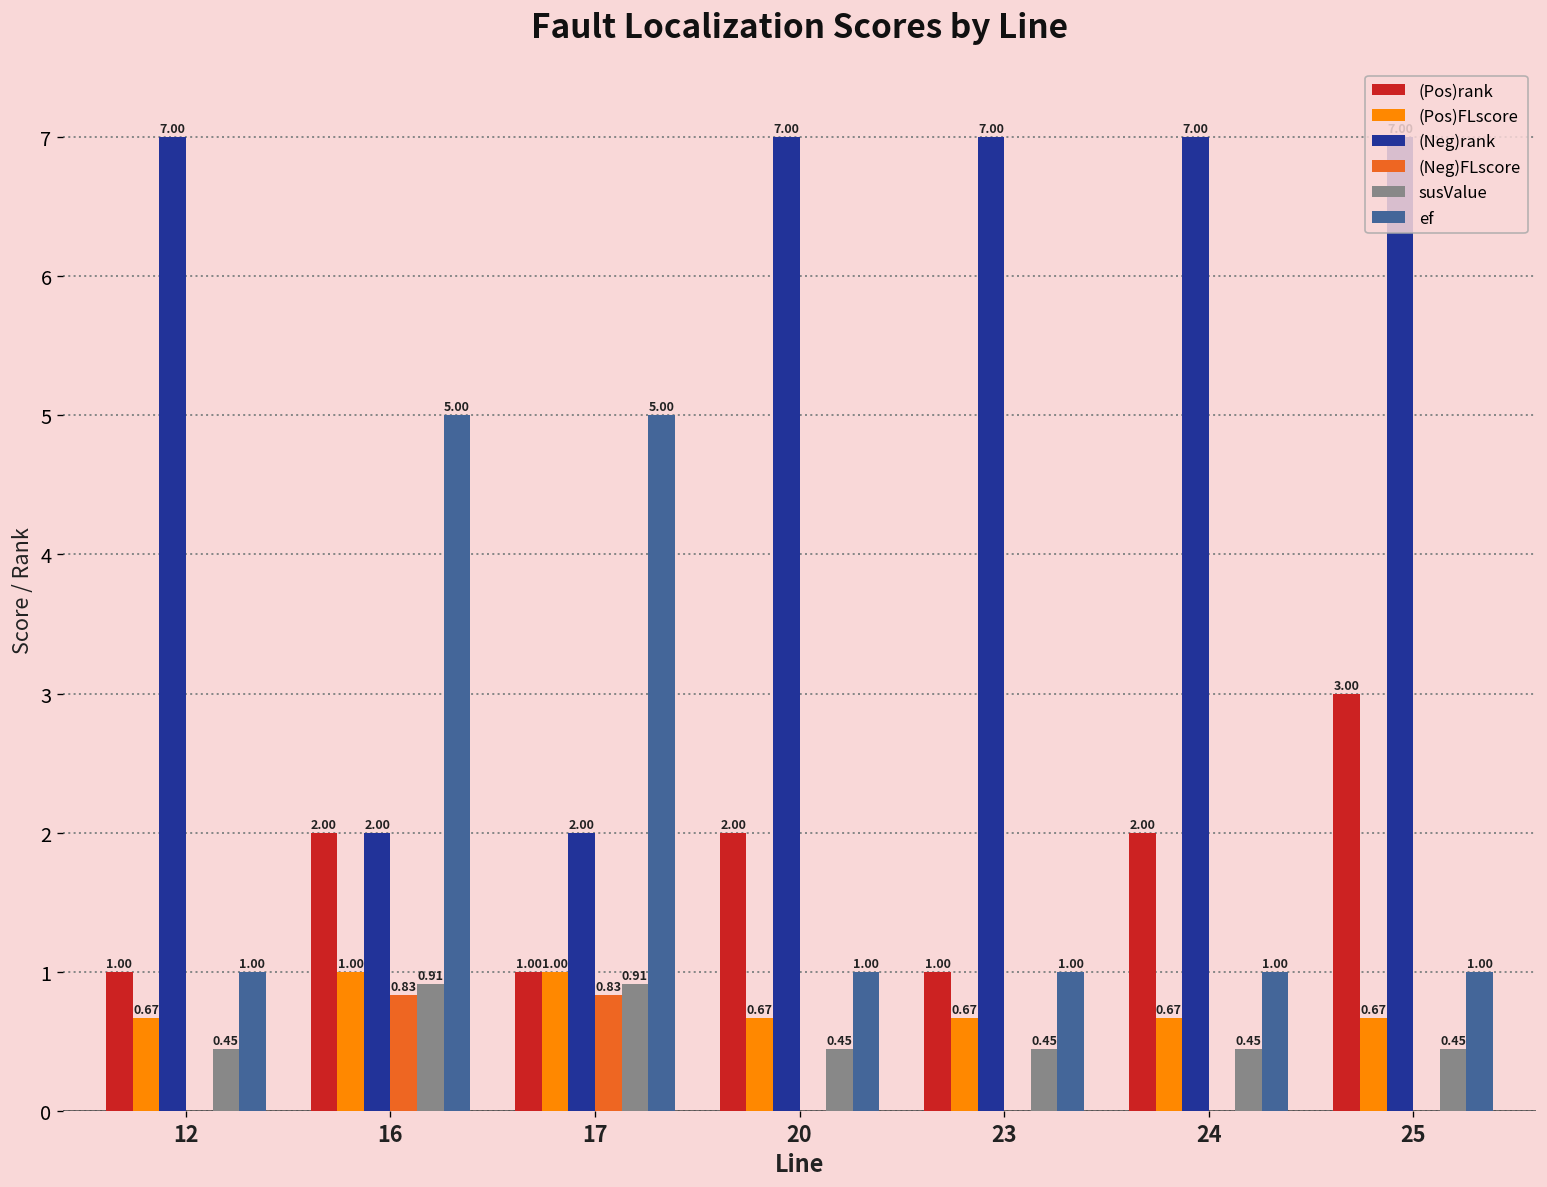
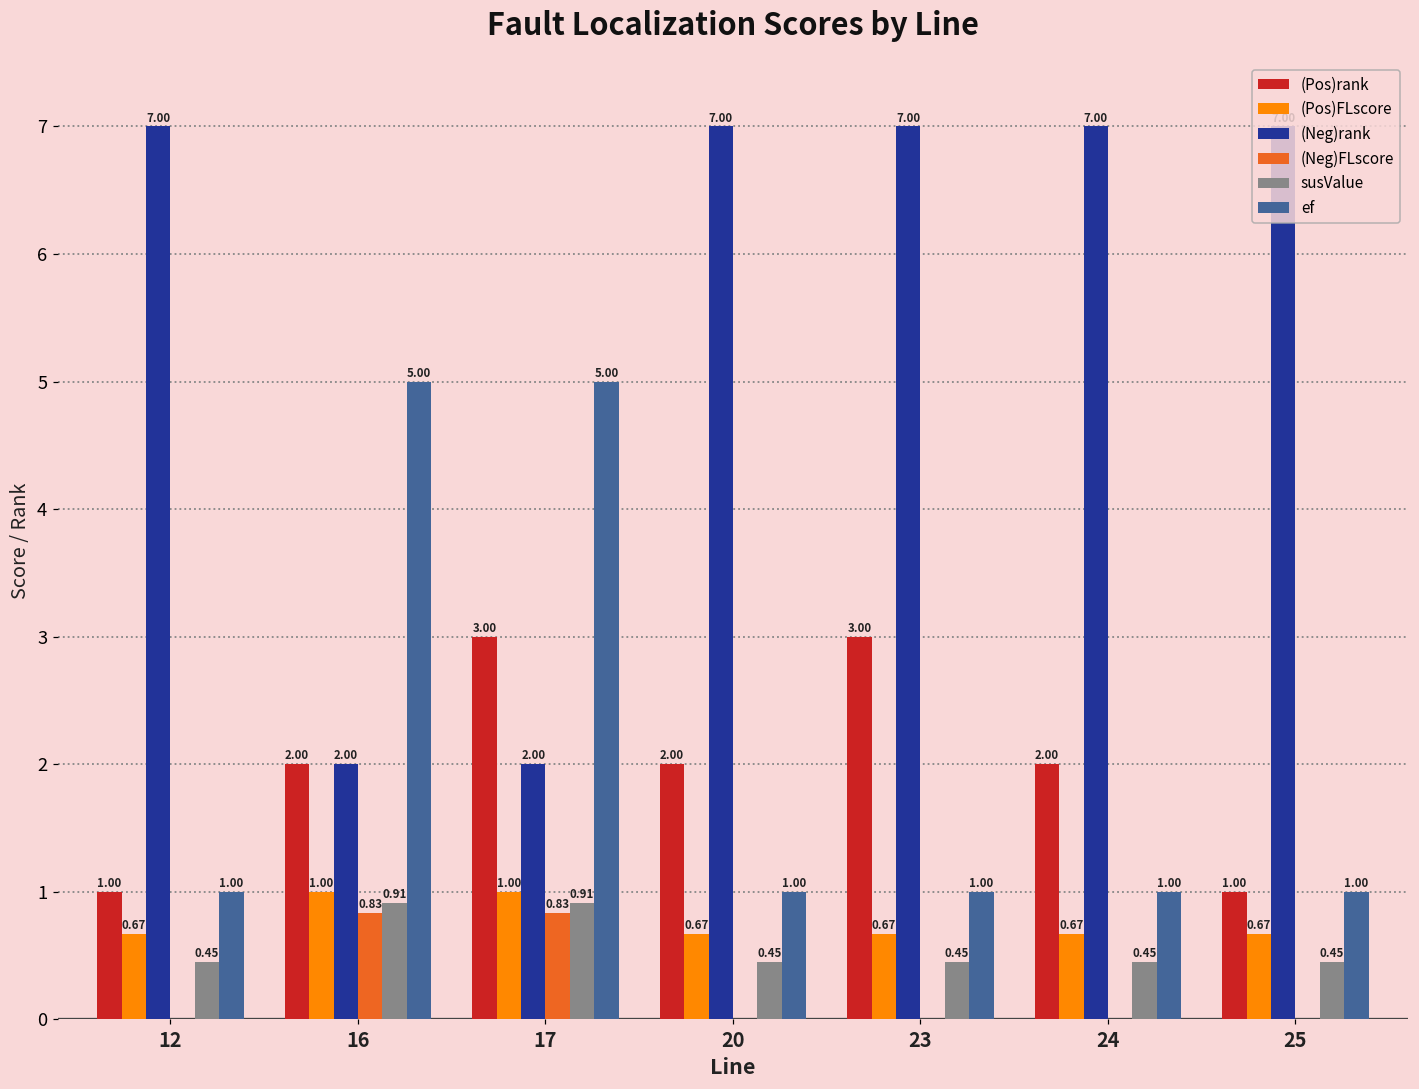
(Pos)rank, 17: 1.00 -> 3.00
(Pos)rank, 23: 1.00 -> 3.00
(Pos)rank, 25: 3.00 -> 1.00
